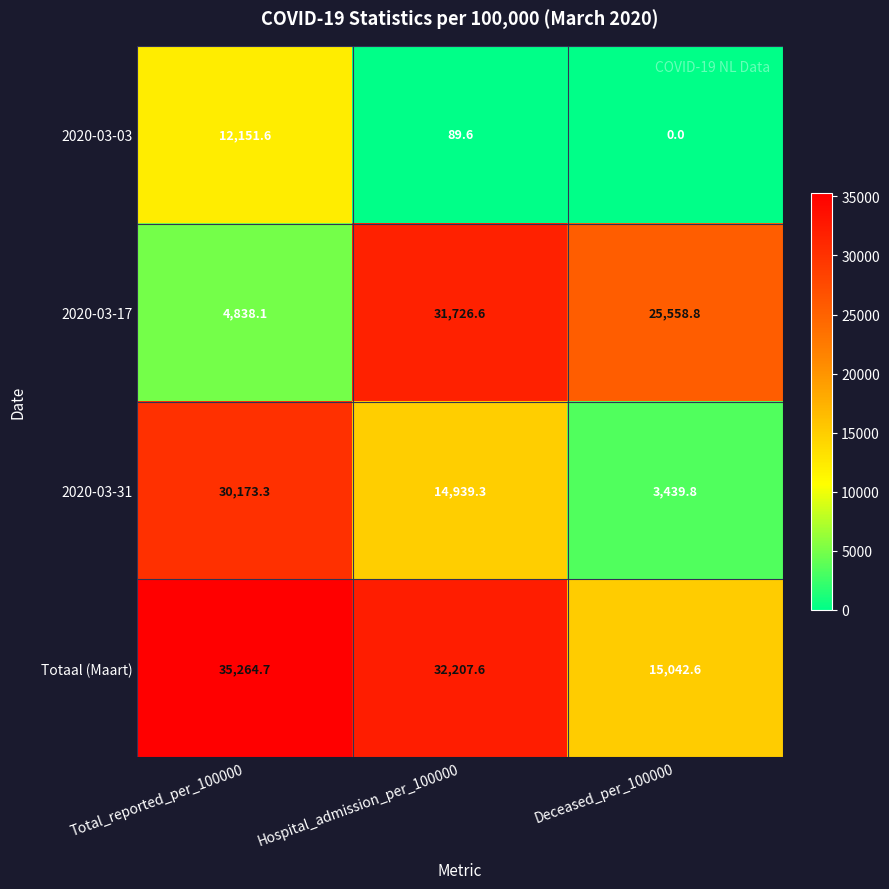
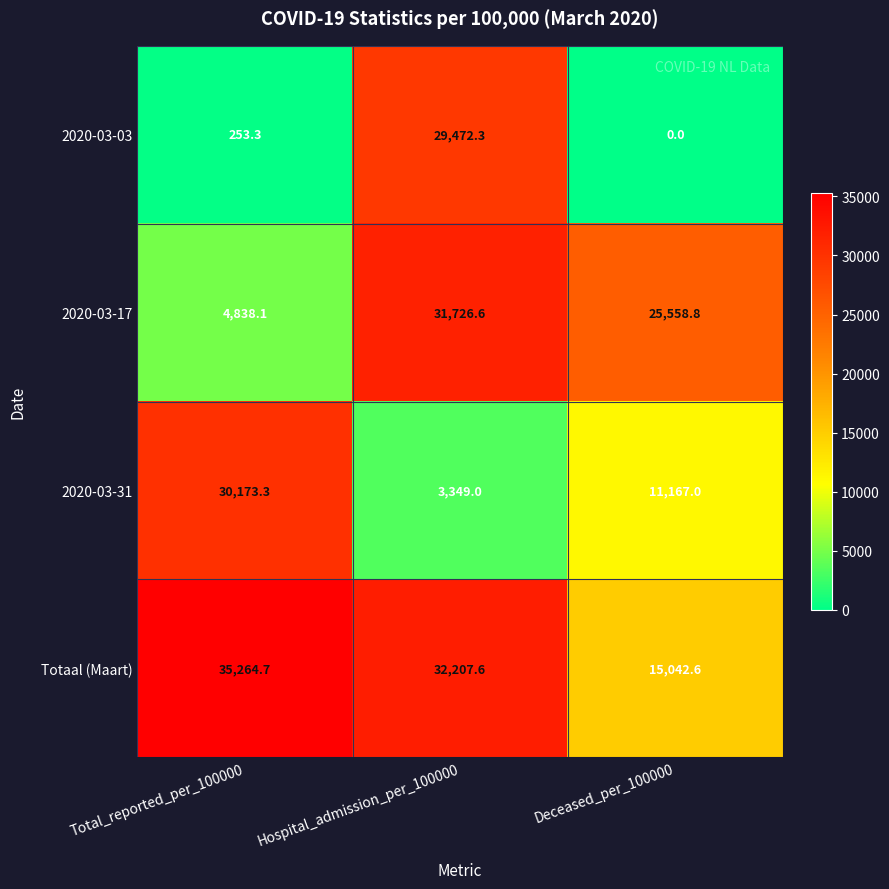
2020-03-03, Total_reported_per_100000: 12,151.6 -> 253.3
2020-03-03, Hospital_admission_per_100000: 89.6 -> 29,472.3
2020-03-31, Hospital_admission_per_100000: 14,939.3 -> 3,349.0
2020-03-31, Deceased_per_100000: 3,439.8 -> 11,167.0
